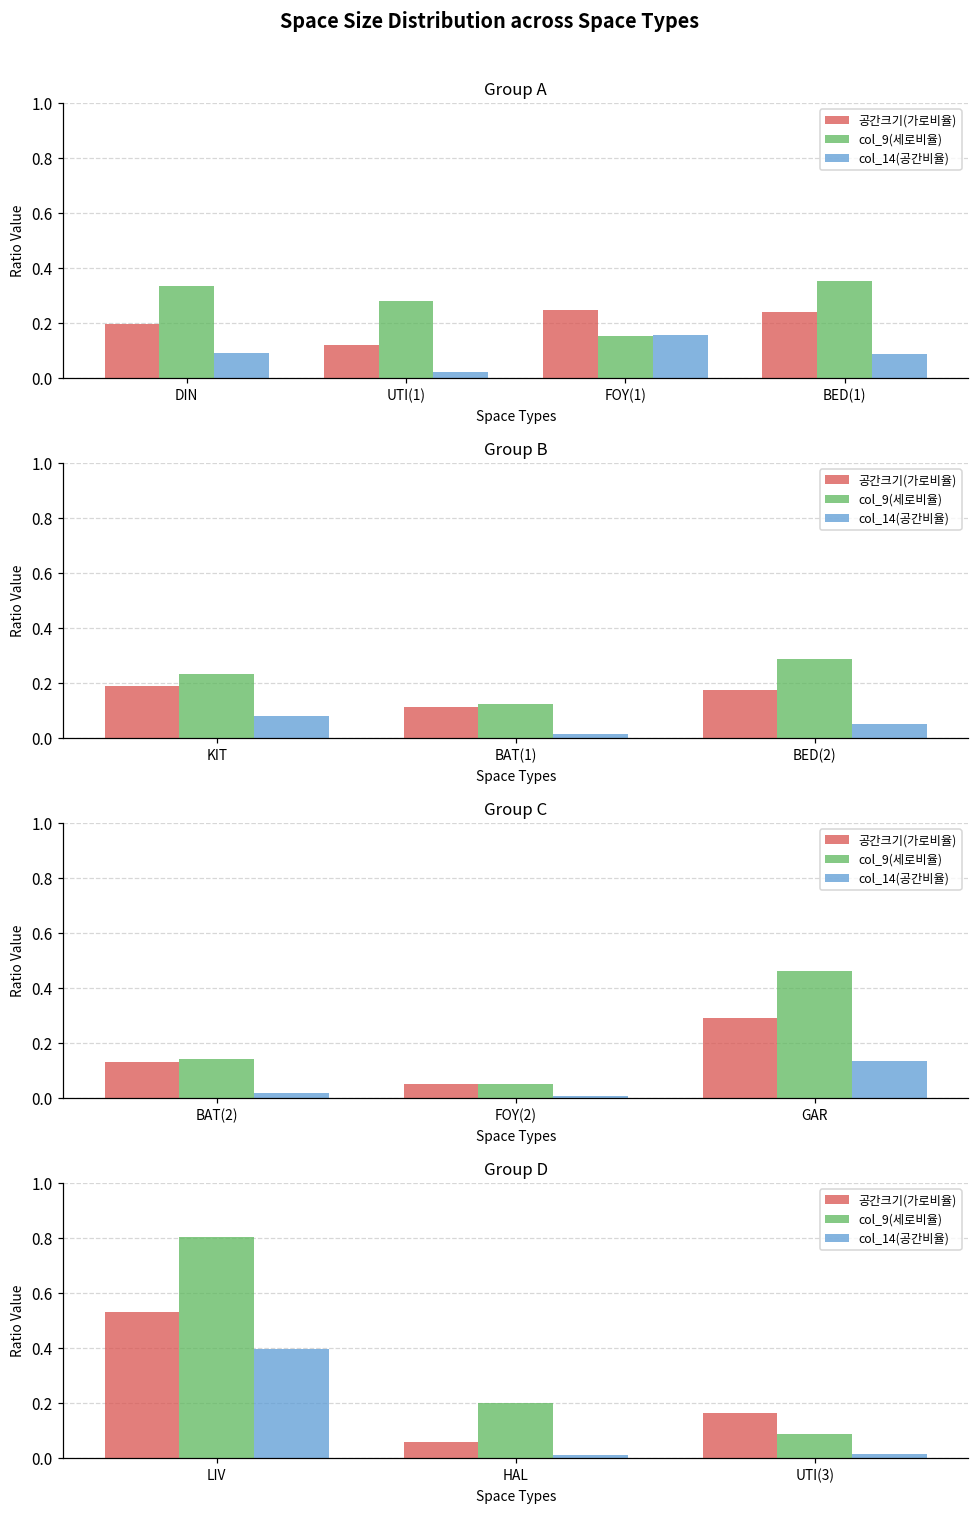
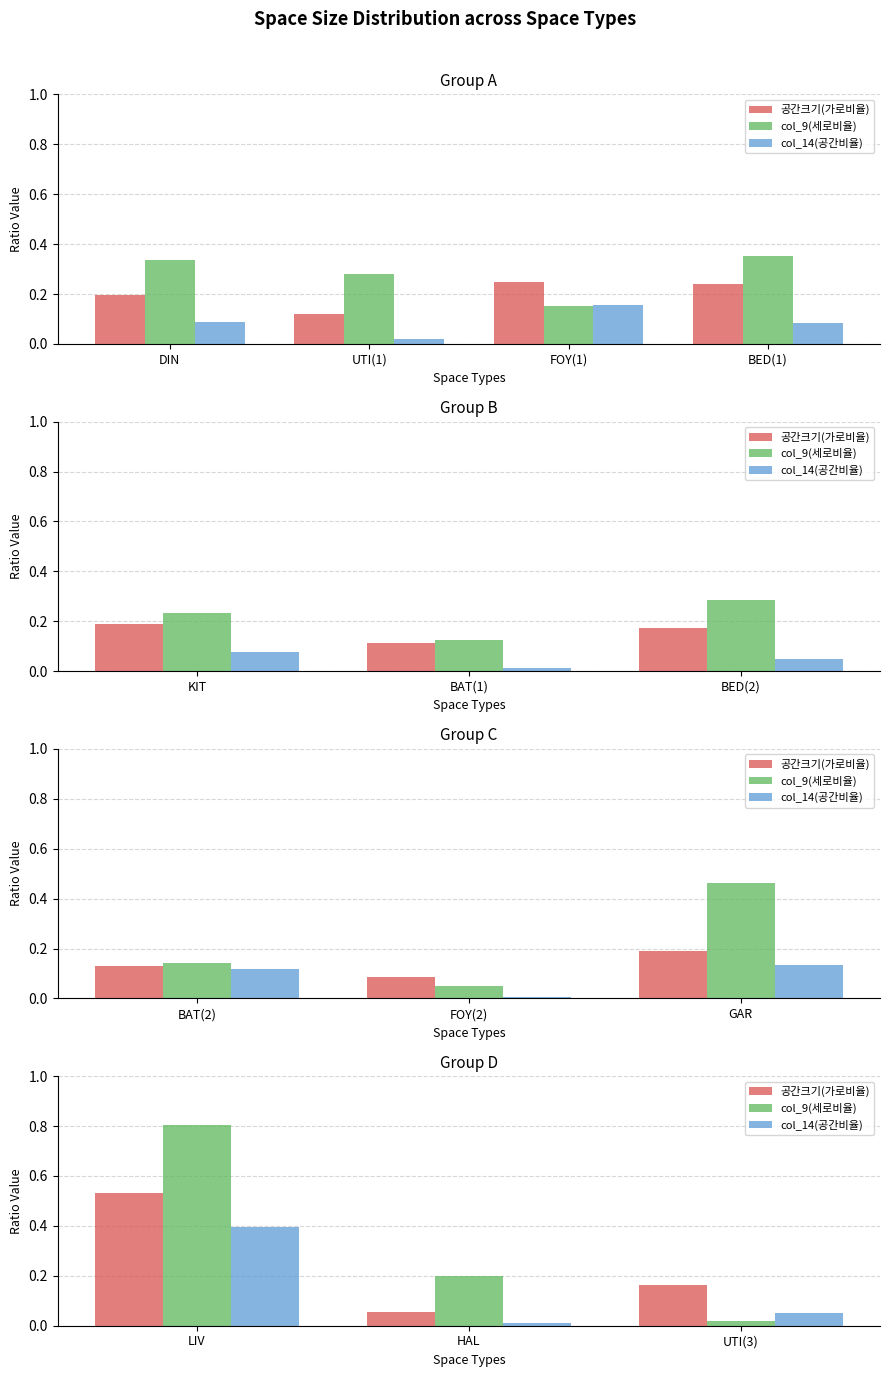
Group C, col_14(공간비율), BAT(2): 0.02 -> 0.12
Group C, 공간크기(가로비율), FOY(2): 0.05 -> 0.09
Group C, 공간크기(가로비율), GAR: 0.29 -> 0.19
Group D, col_9(세로비율), UTI(3): 0.09 -> 0.02
Group D, col_14(공간비율), UTI(3): 0.01 -> 0.05
